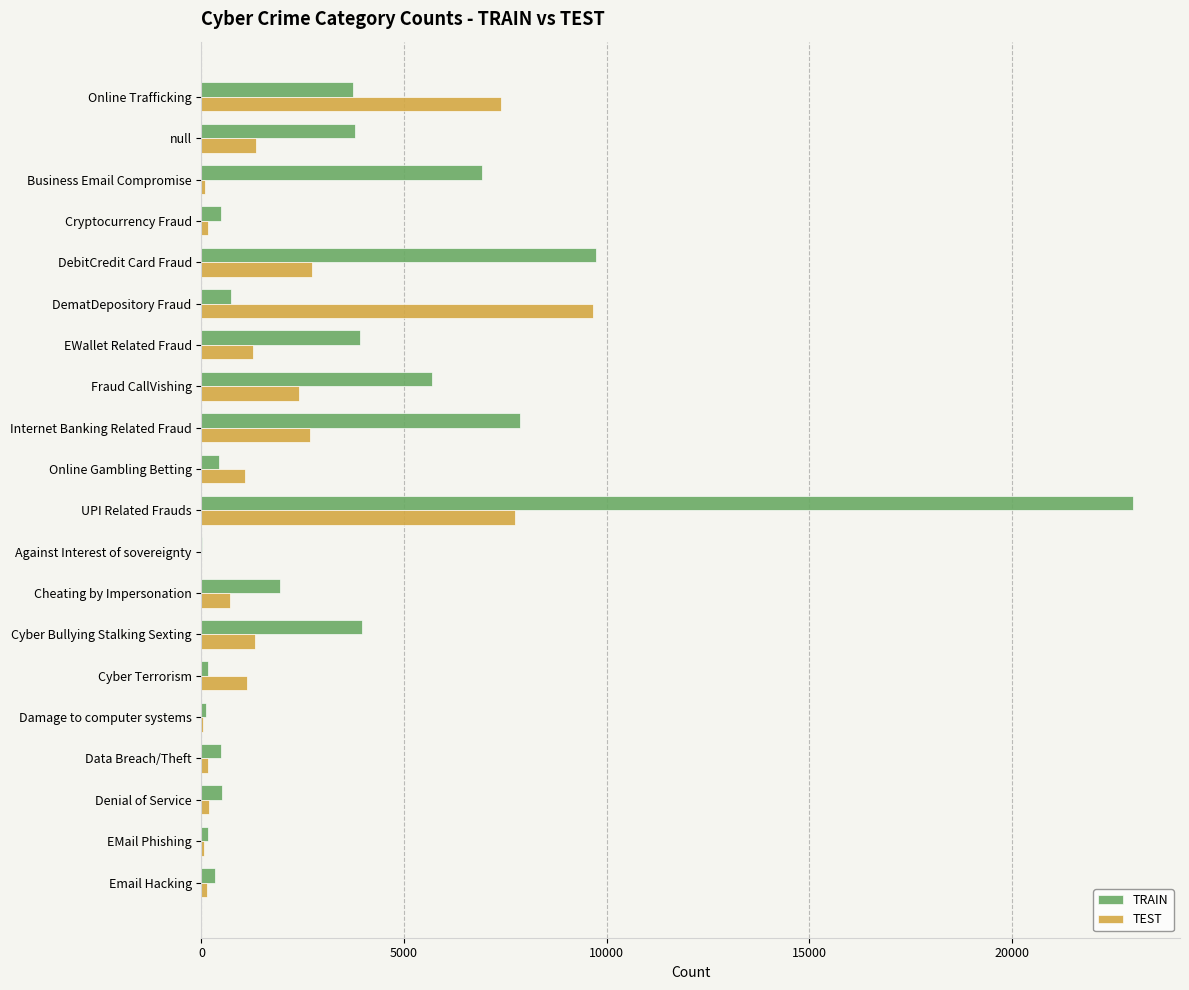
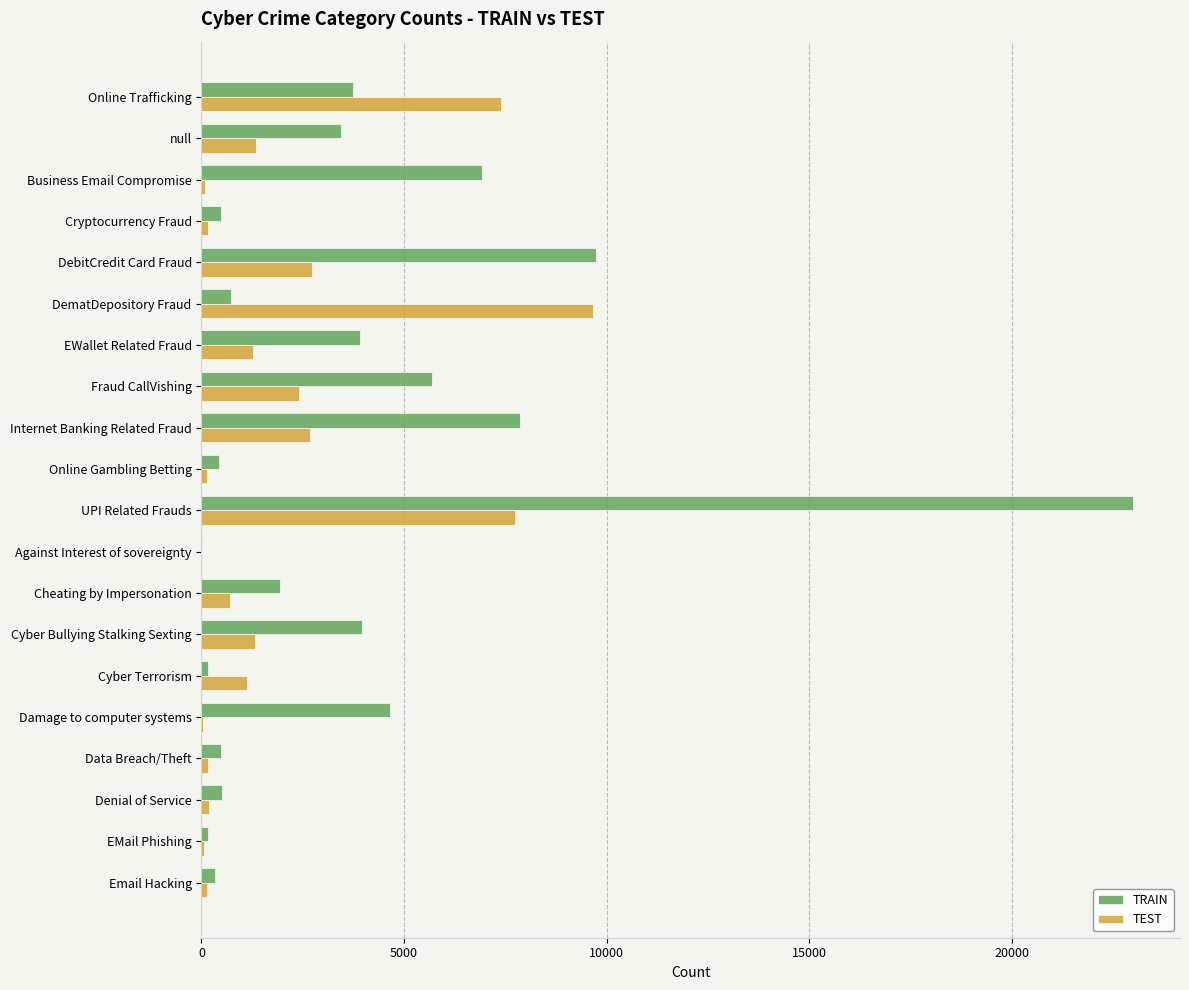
TRAIN, null: 3800 -> 3400
TEST, Online Gambling Betting: 1100 -> 100
TRAIN, Damage to computer systems: 100 -> 4600
